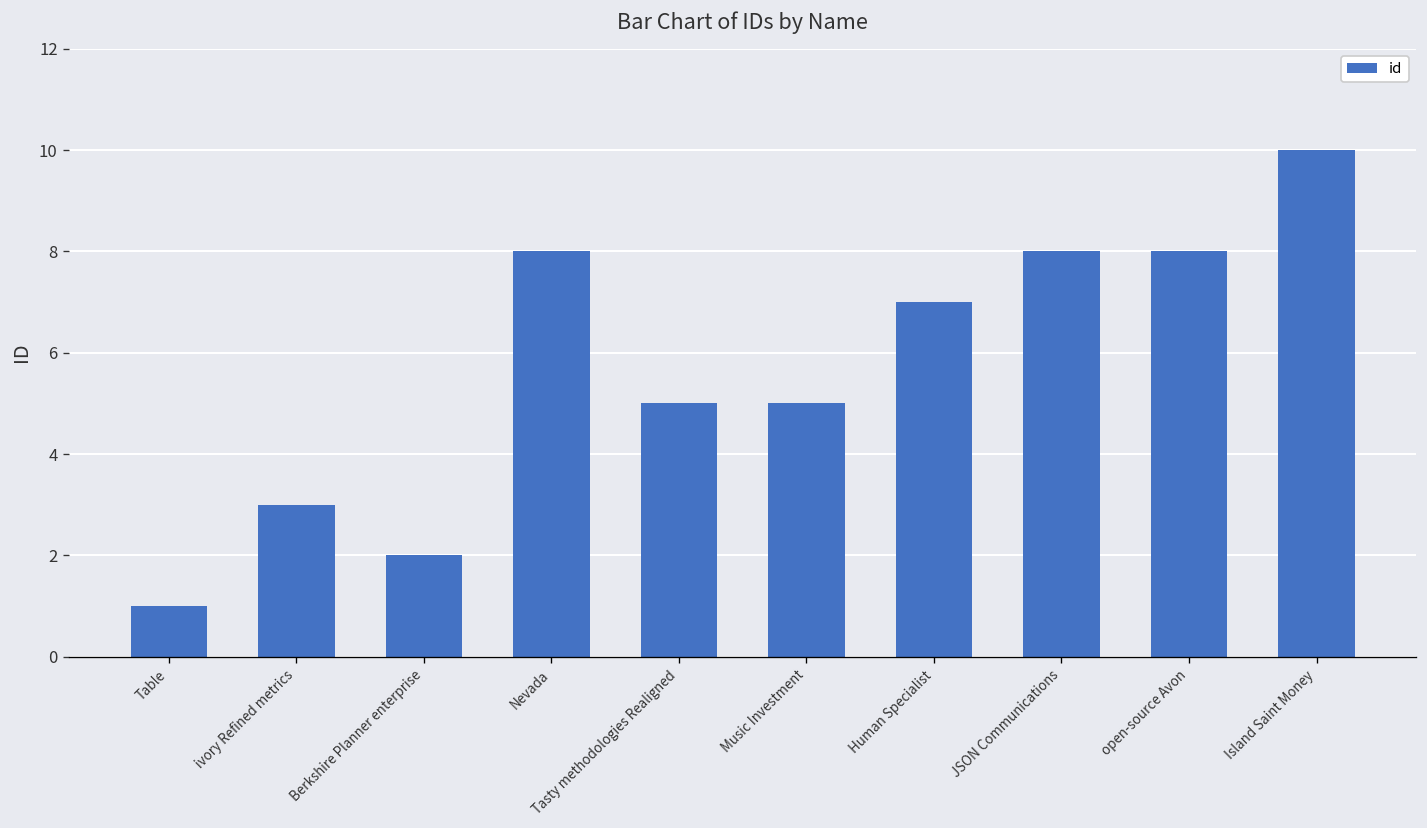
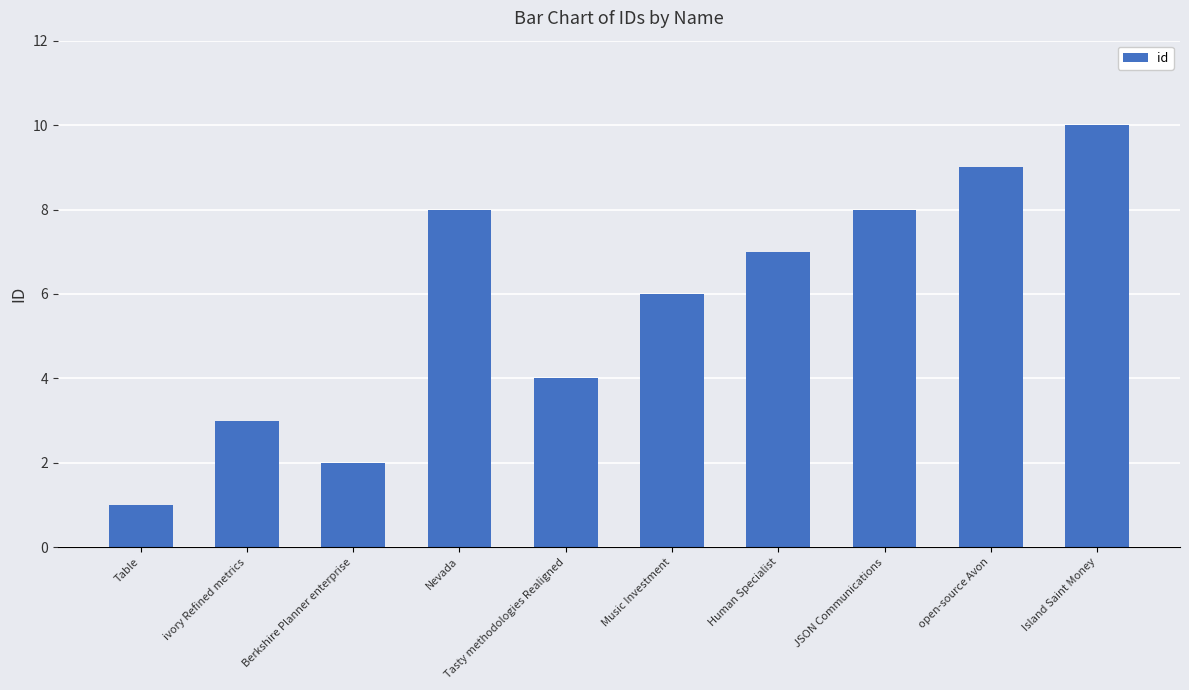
Tasty methodologies Realigned: 5 -> 4
Music Investment: 5 -> 6
open-source Avon: 8 -> 9
